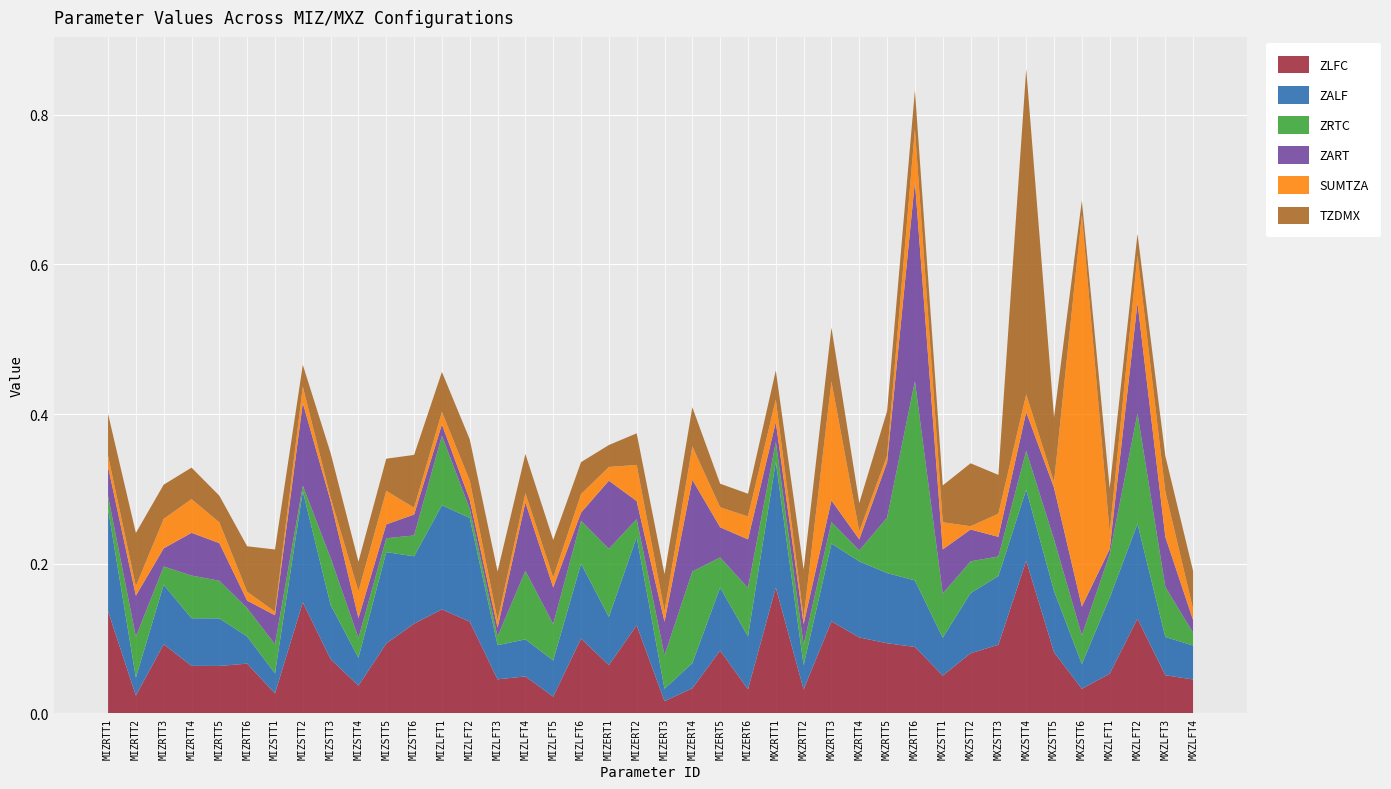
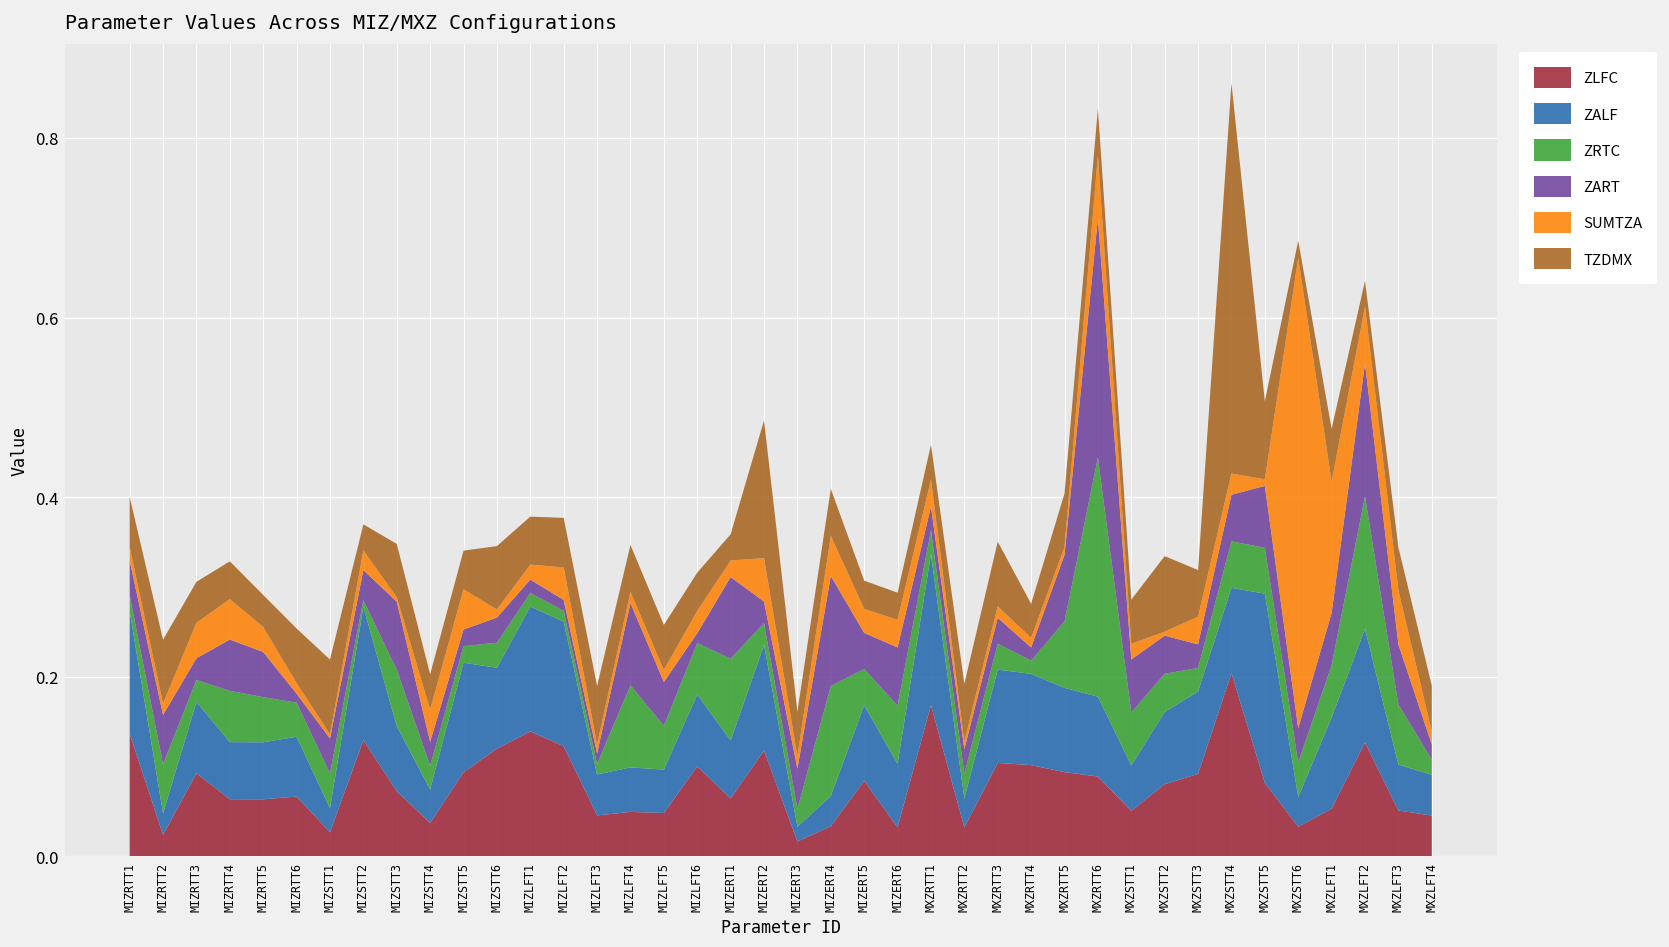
ZALF, MIZRTT6: 0.04 -> 0.07
ZLFC, MIZSTT2: 0.15 -> 0.13
ZART, MIZSTT2: 0.11 -> 0.03
ZRTC, MIZLFT1: 0.09 -> 0.02
SUMTZA, MIZLFT2: 0.03 -> 0.04
ZLFC, MIZLFT5: 0.02 -> 0.05
ZALF, MIZLFT6: 0.10 -> 0.08
TZDMX, MIZERT2: 0.04 -> 0.15
ZRTC, MIZERT3: 0.04 -> 0.02
ZLFC, MXZRTT3: 0.12 -> 0.10
SUMTZA, MXZRTT3: 0.16 -> 0.01
SUMTZA, MXZSTT1: 0.04 -> 0.02
ZALF, MXZSTT5: 0.08 -> 0.21
ZRTC, MXZSTT5: 0.07 -> 0.05
ZART, MXZLFT1: 0.01 -> 0.06
SUMTZA, MXZLFT1: 0.02 -> 0.15
